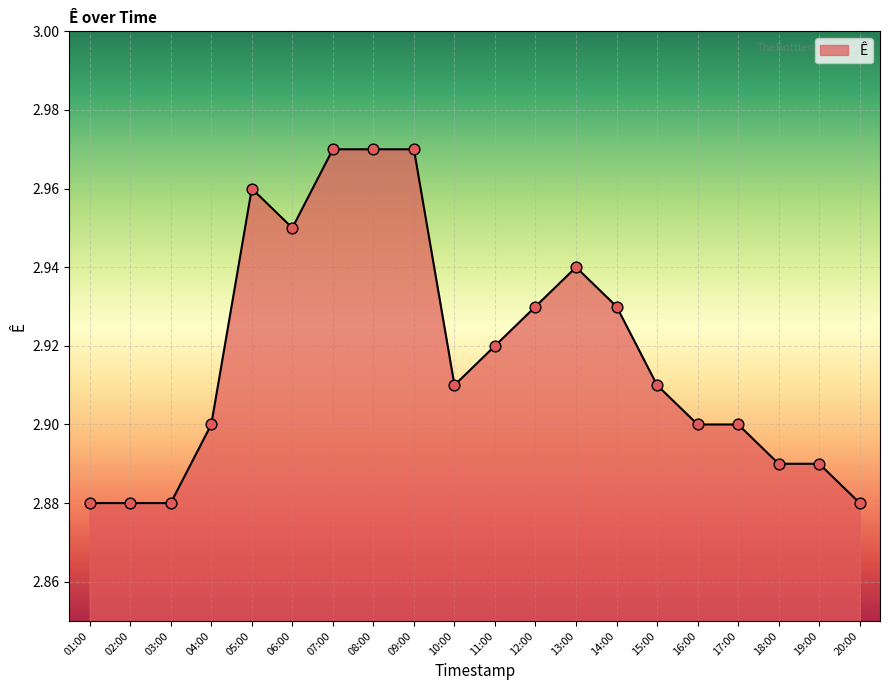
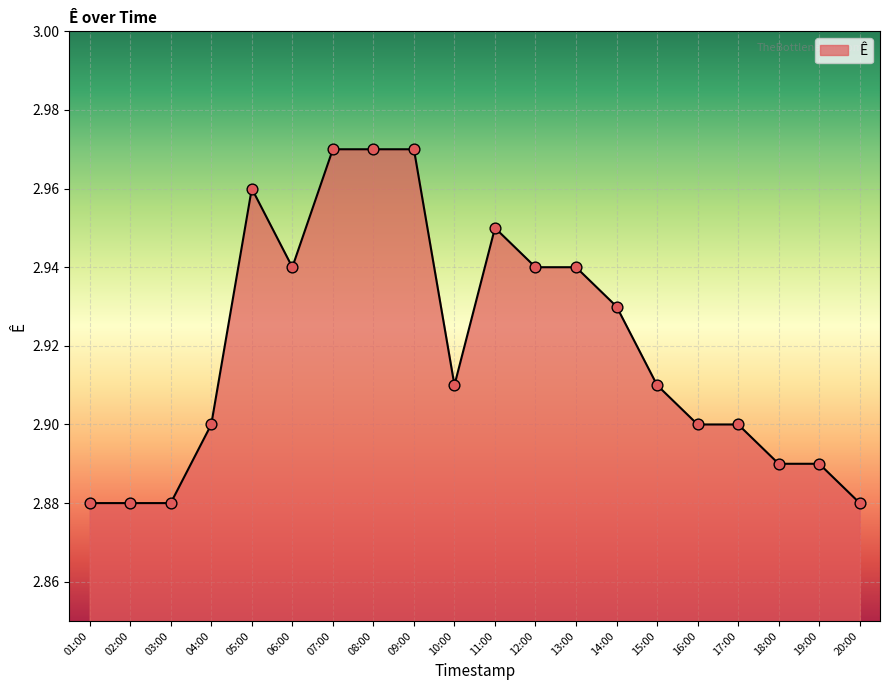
06:00: 2.95 -> 2.94
11:00: 2.92 -> 2.95
12:00: 2.93 -> 2.94
